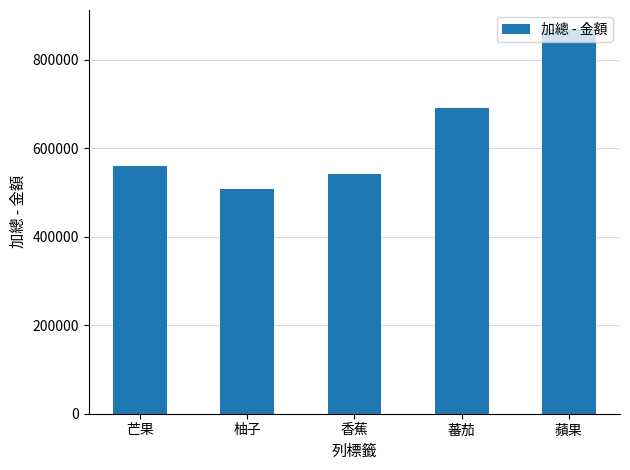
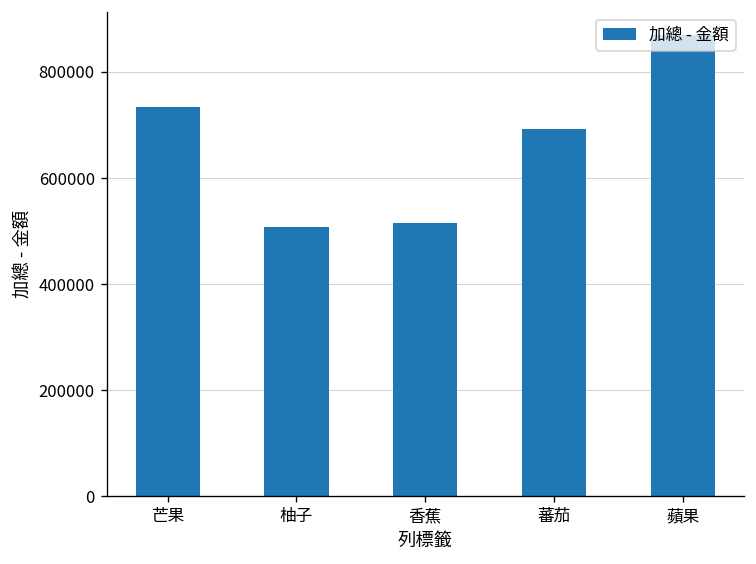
芒果: 560000 -> 730000
香蕉: 540000 -> 510000
